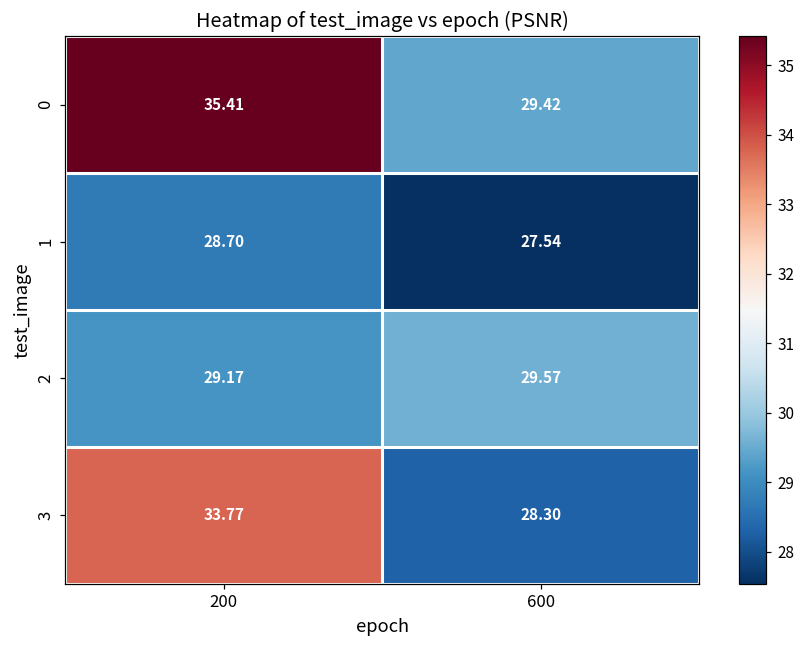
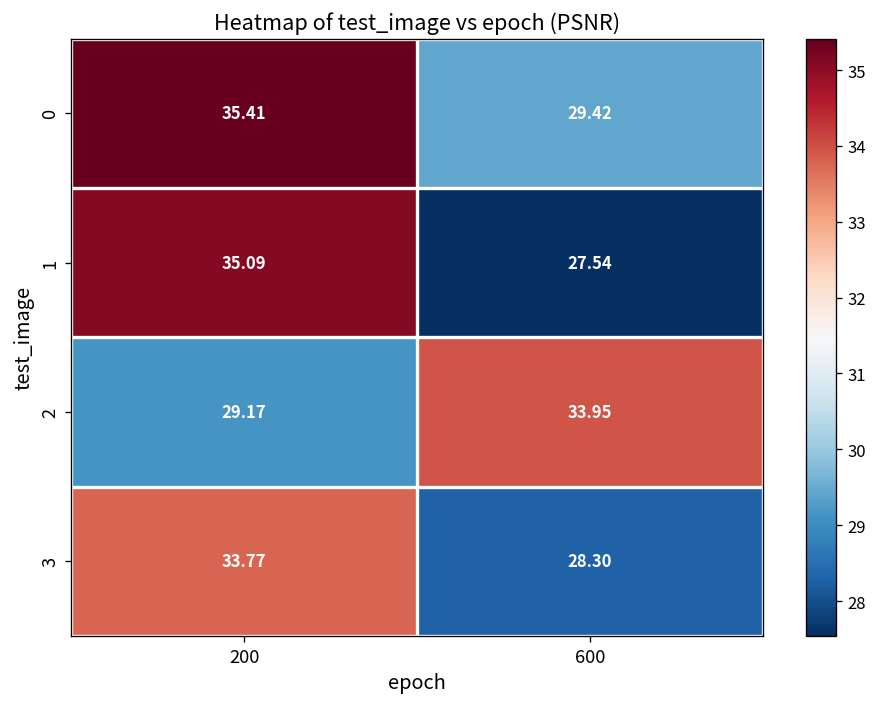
1, 200: 28.70 -> 35.09
2, 600: 29.57 -> 33.95
